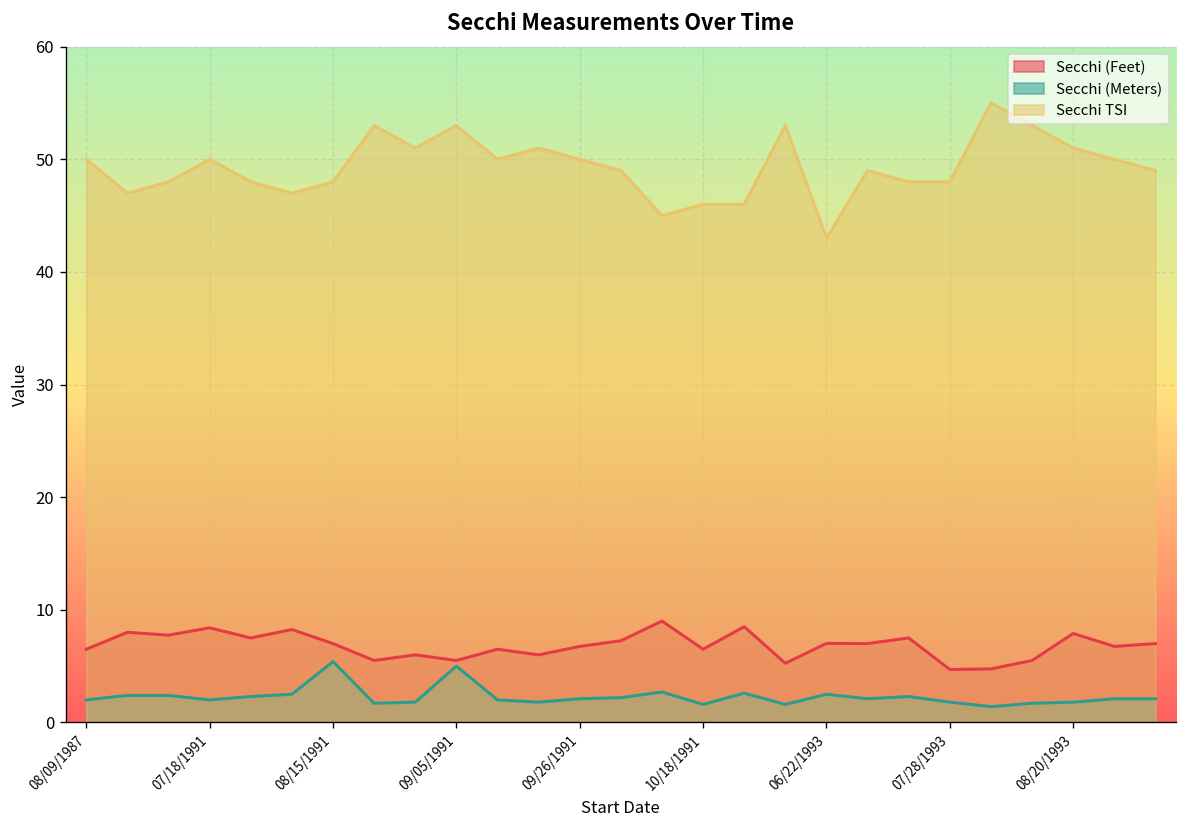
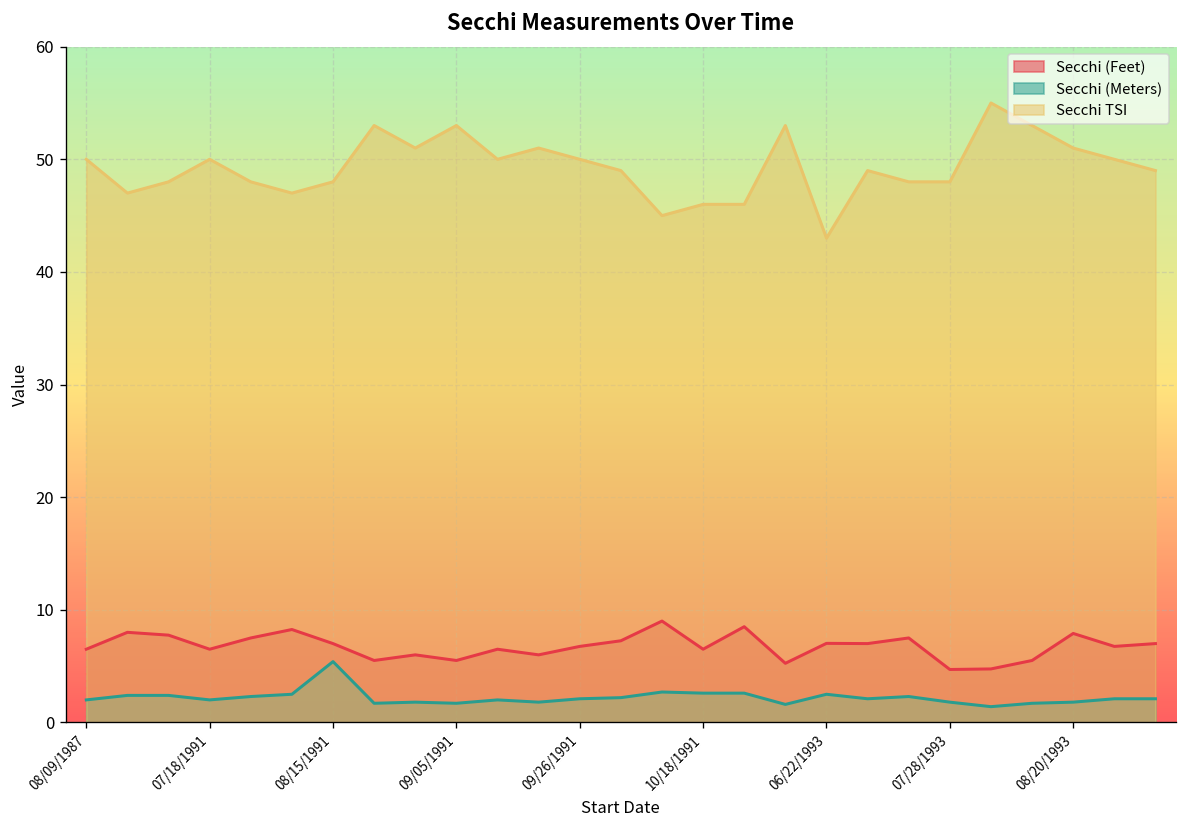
Secchi (Feet), 07/18/1991: 8 -> 7
Secchi (Meters), 09/05/1991: 5 -> 2
Secchi (Meters), 10/18/1991: 2 -> 3
